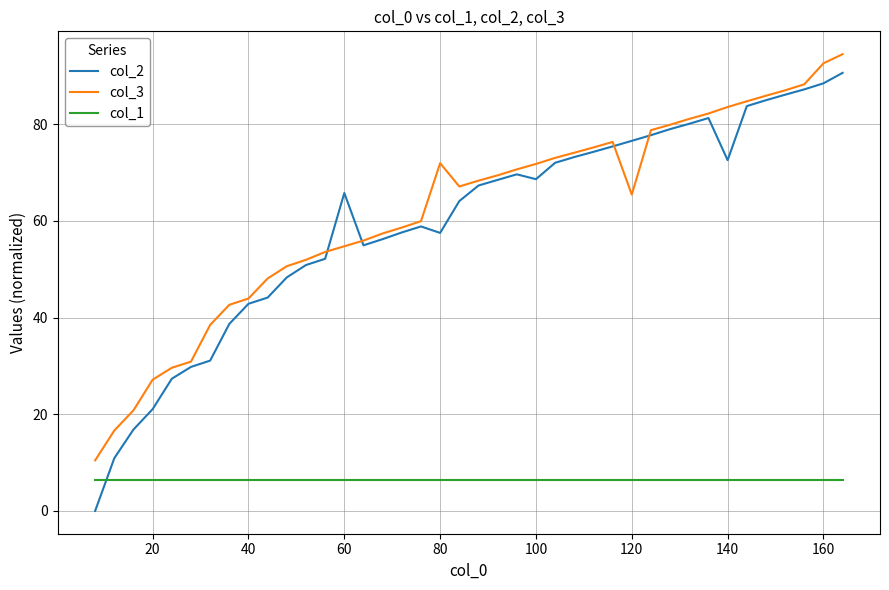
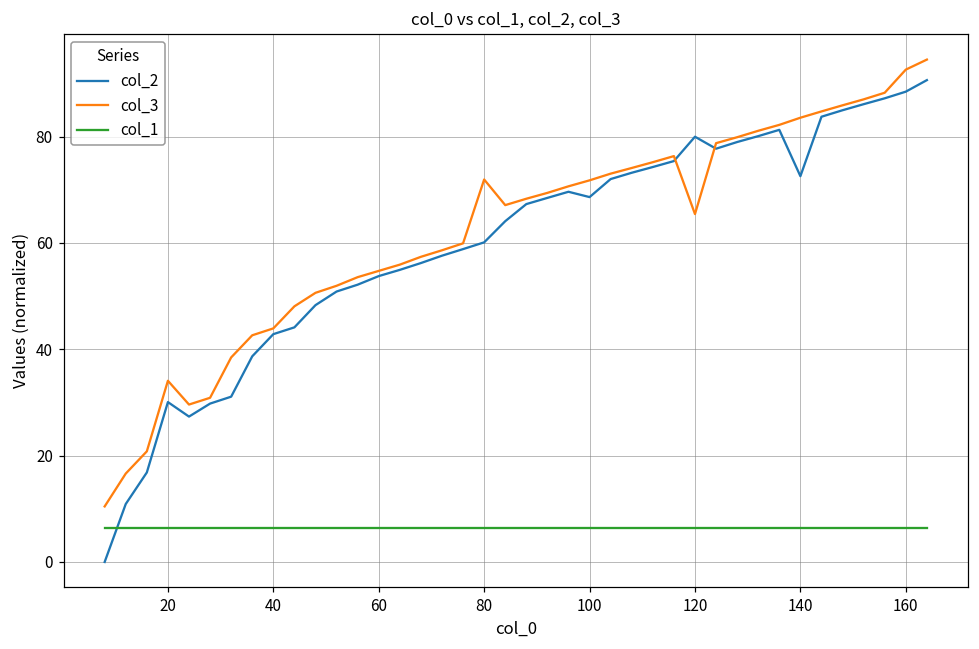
col_2, 20: 21 -> 30
col_3, 20: 27 -> 34
col_2, 60: 66 -> 54
col_2, 80: 58 -> 60
col_2, 120: 77 -> 80
